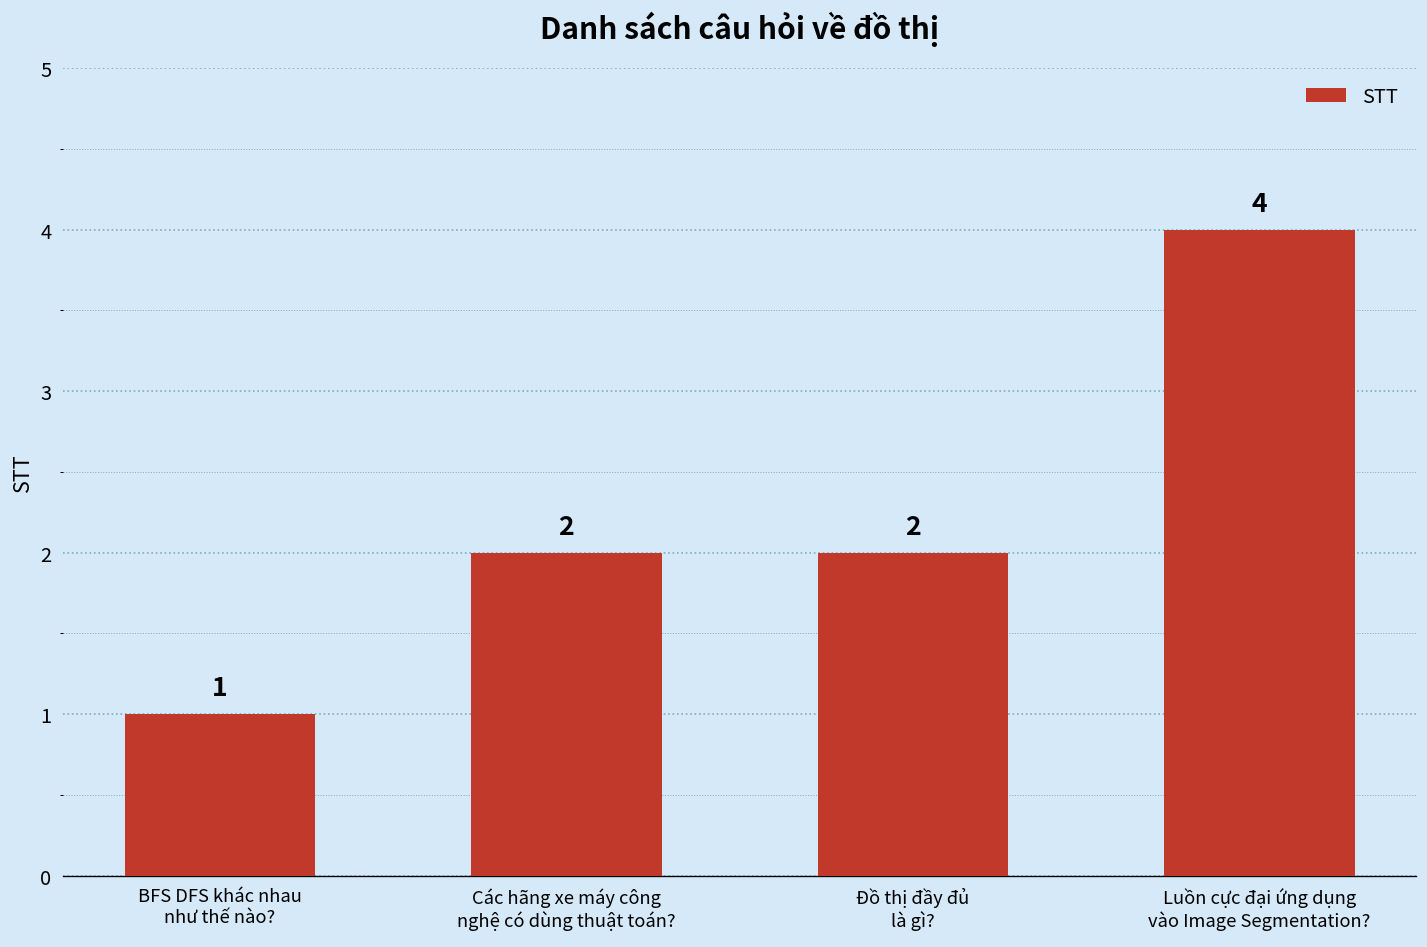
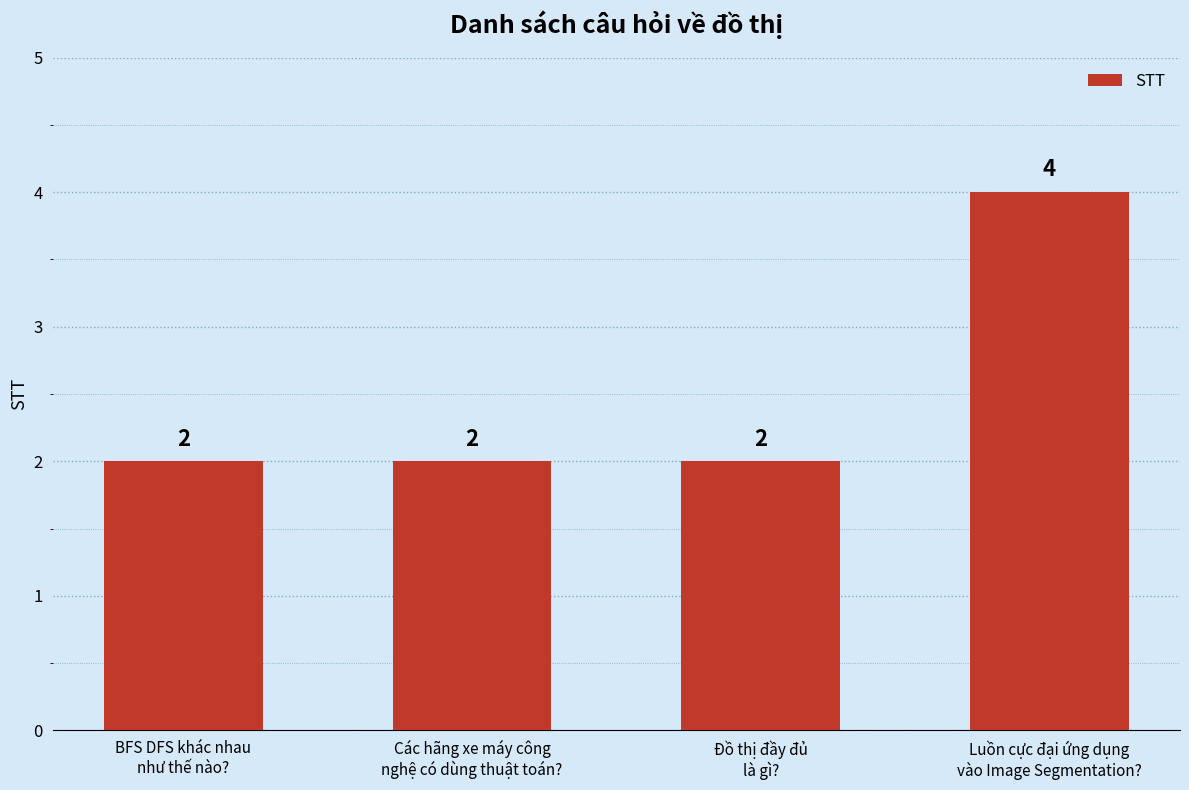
BFS DFS khác nhau như thế nào?: 1 -> 2
